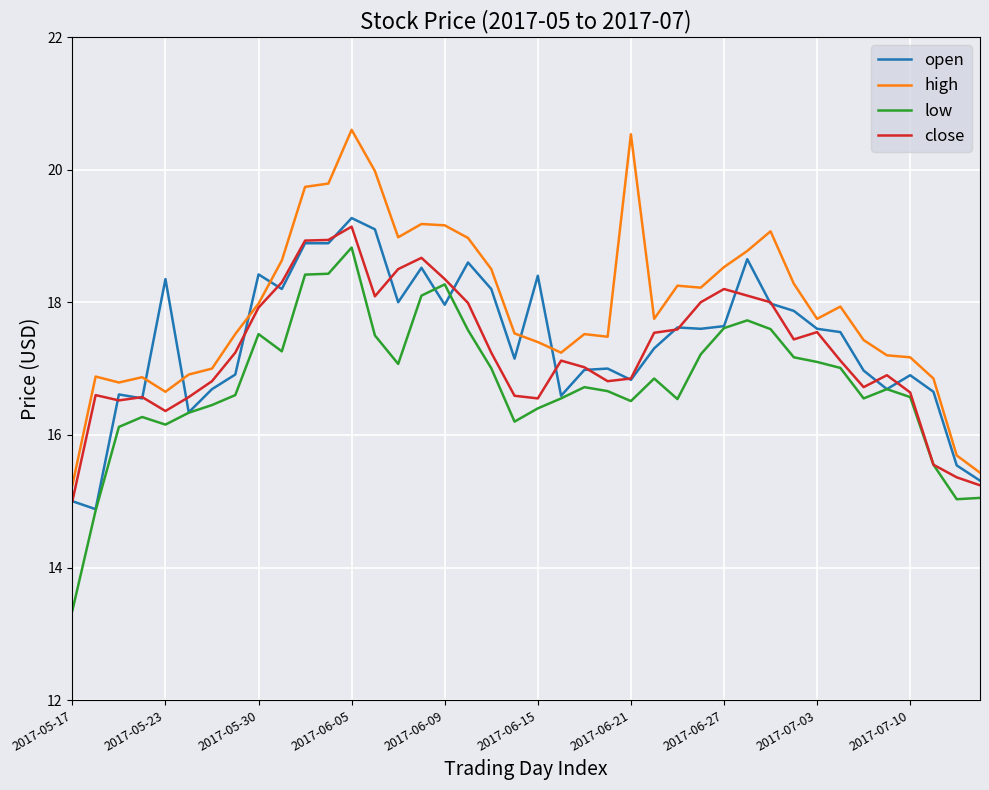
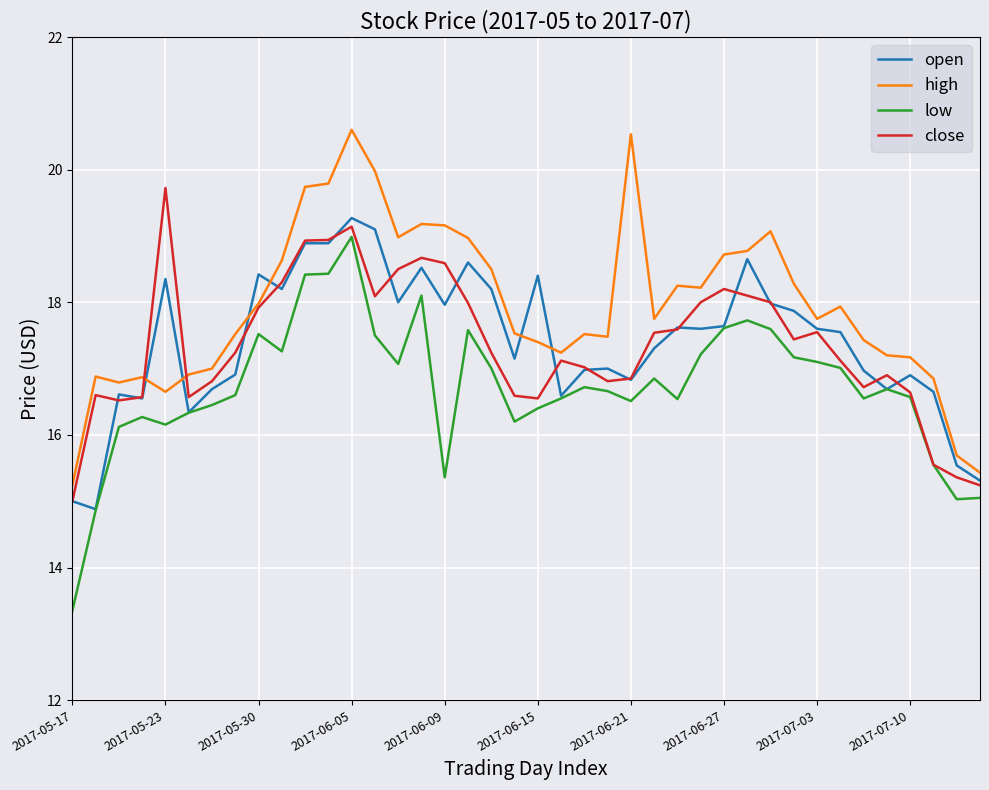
close, 2017-05-23: 16.4 -> 19.7
low, 2017-06-05: 18.8 -> 19.0
low, 2017-06-09: 18.3 -> 15.4
close, 2017-06-09: 18.4 -> 18.6
high, 2017-06-27: 18.5 -> 18.7
